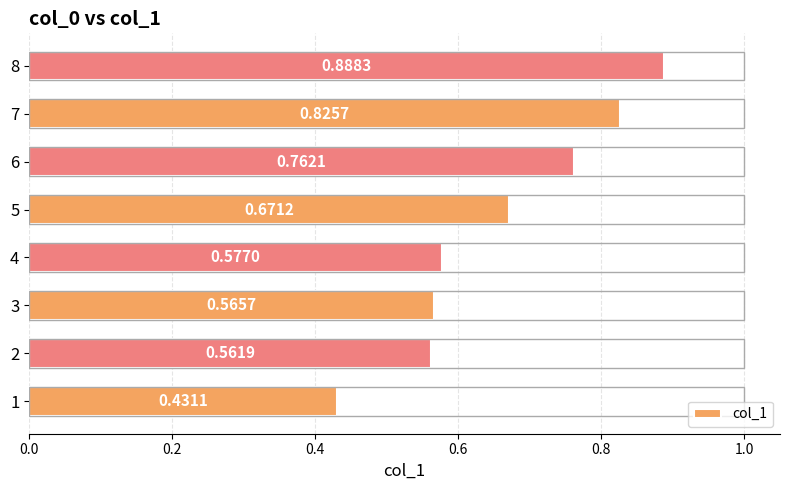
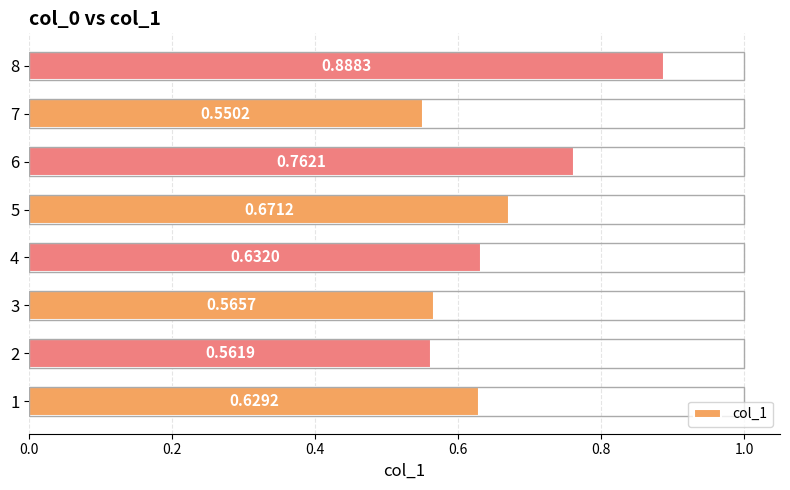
7: 0.8257 -> 0.5502
4: 0.5770 -> 0.6320
1: 0.4311 -> 0.6292
